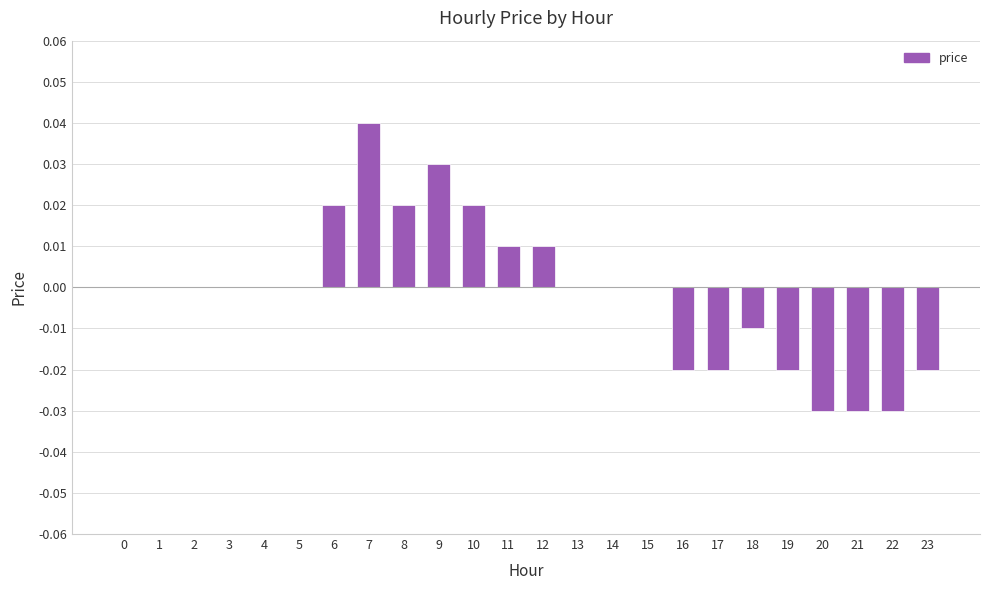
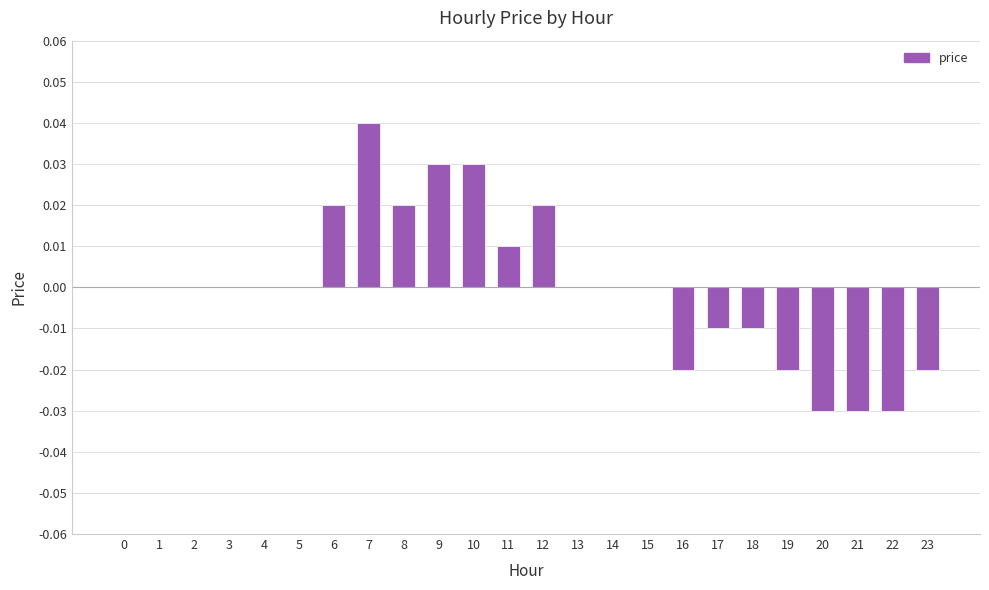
10: 0.02 -> 0.03
12: 0.01 -> 0.02
17: -0.02 -> -0.01
